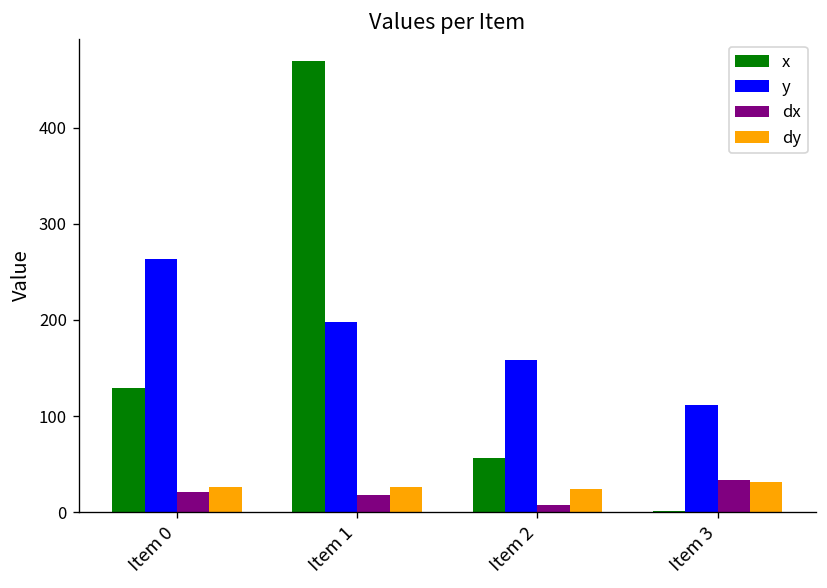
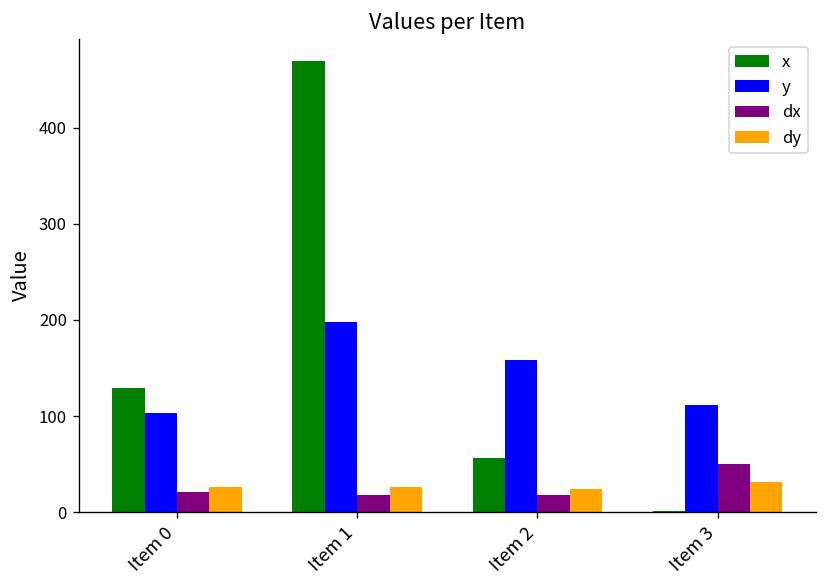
y, Item 0: 260 -> 100
dx, Item 2: 10 -> 20
dx, Item 3: 30 -> 50
